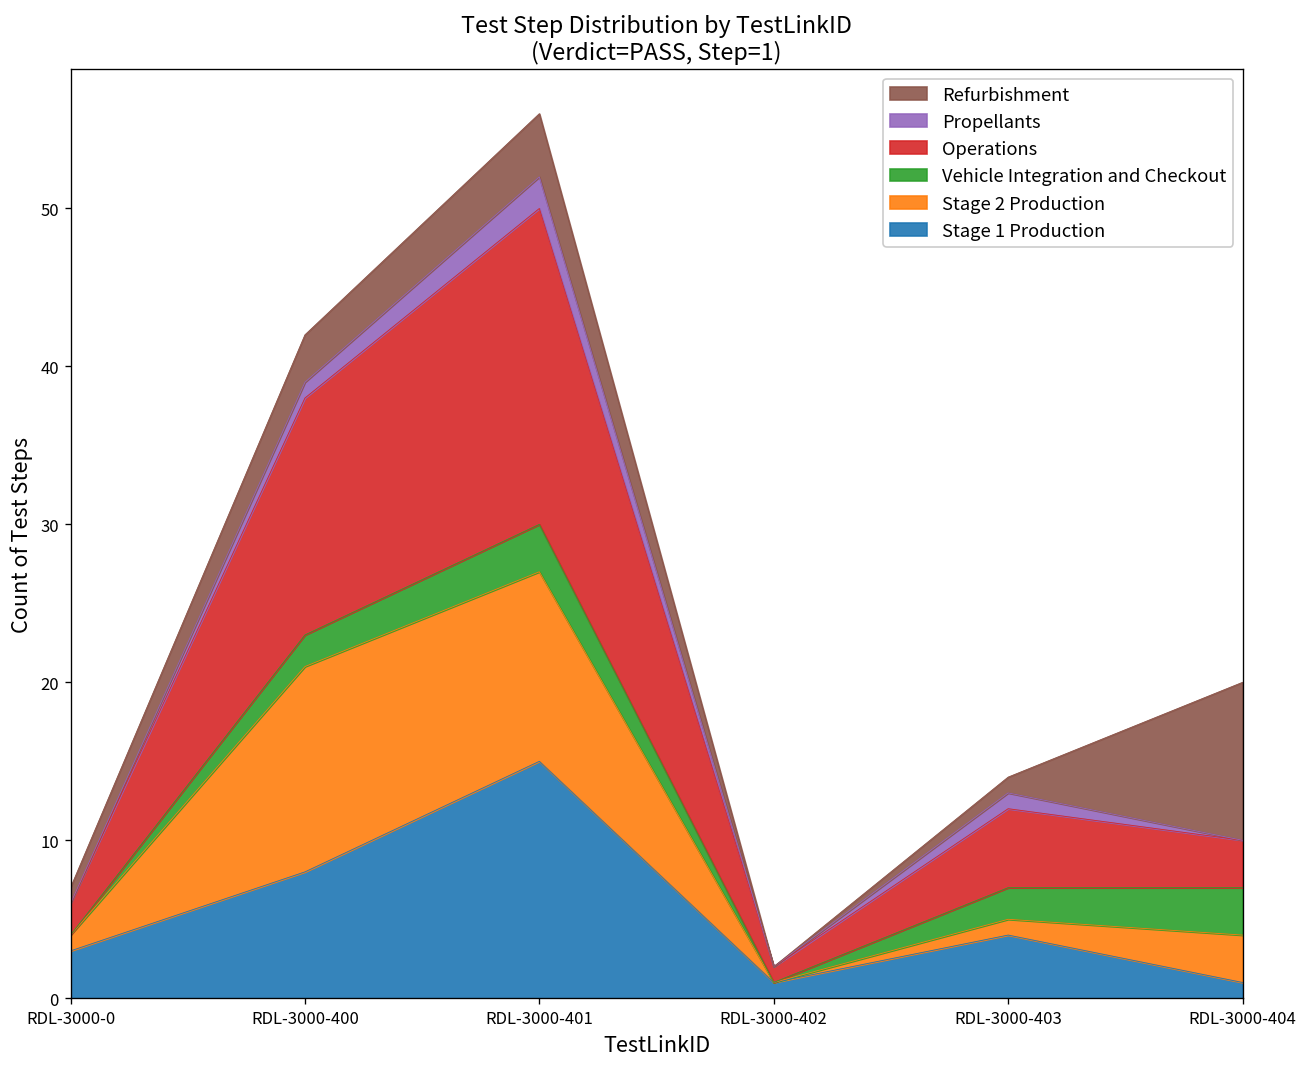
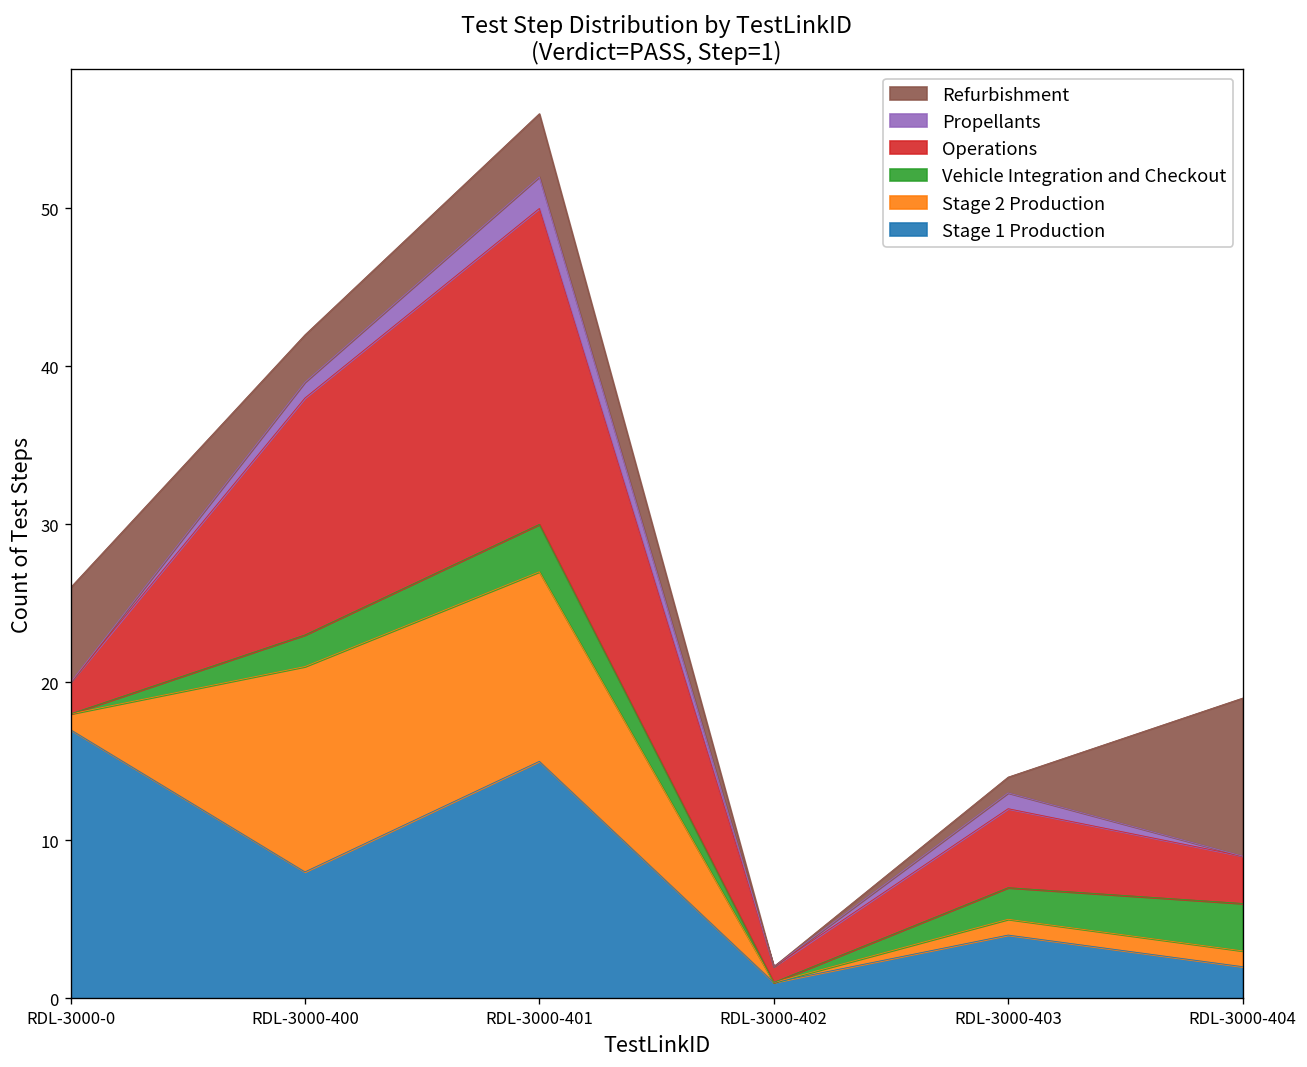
Stage 1 Production, RDL-3000-0: 3 -> 17
Refurbishment, RDL-3000-0: 1 -> 6
Stage 1 Production, RDL-3000-404: 1 -> 2
Stage 2 Production, RDL-3000-404: 3 -> 1
